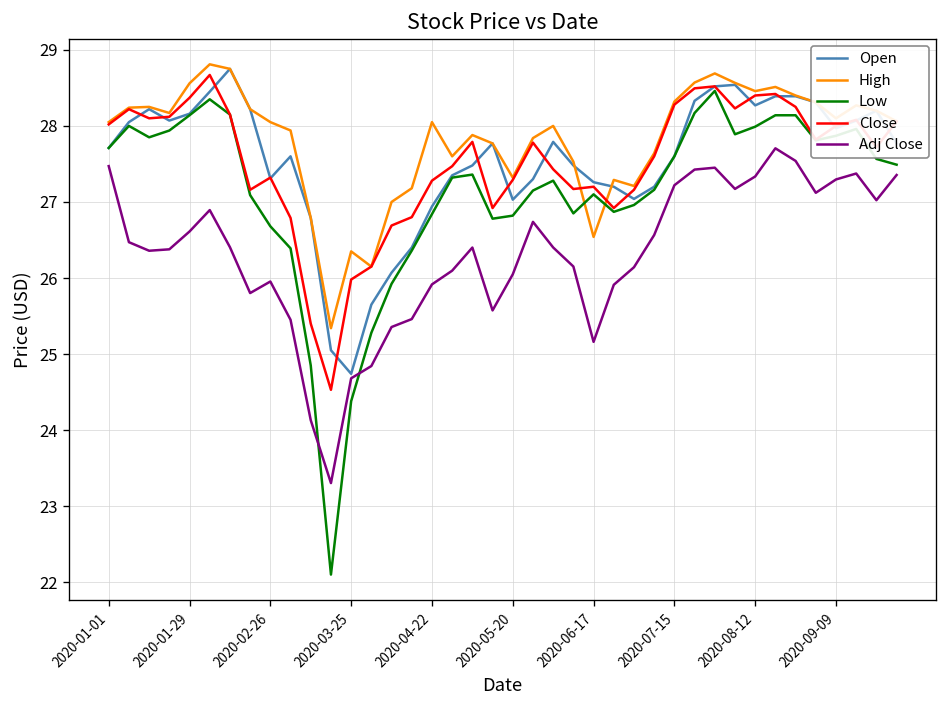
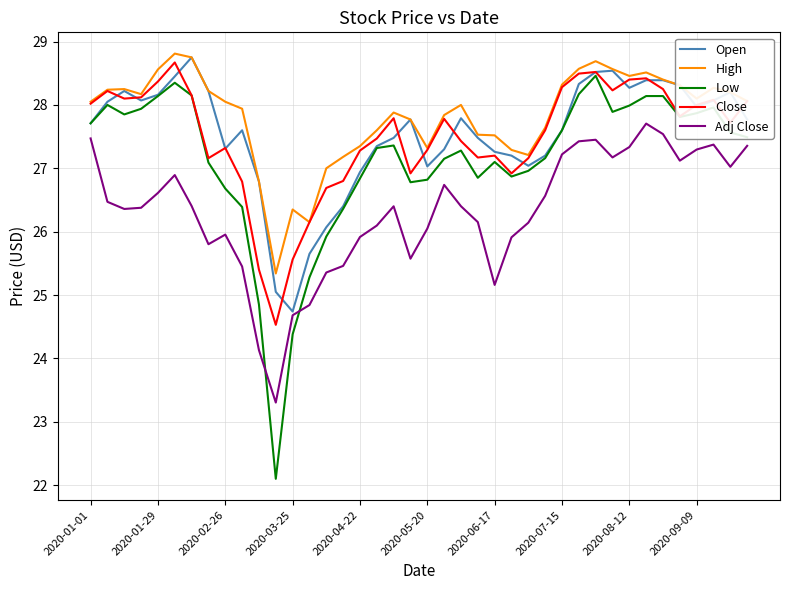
Close, 2020-03-25: 26.0 -> 25.6
High, 2020-04-22: 28.1 -> 27.4
High, 2020-06-17: 26.5 -> 27.5
